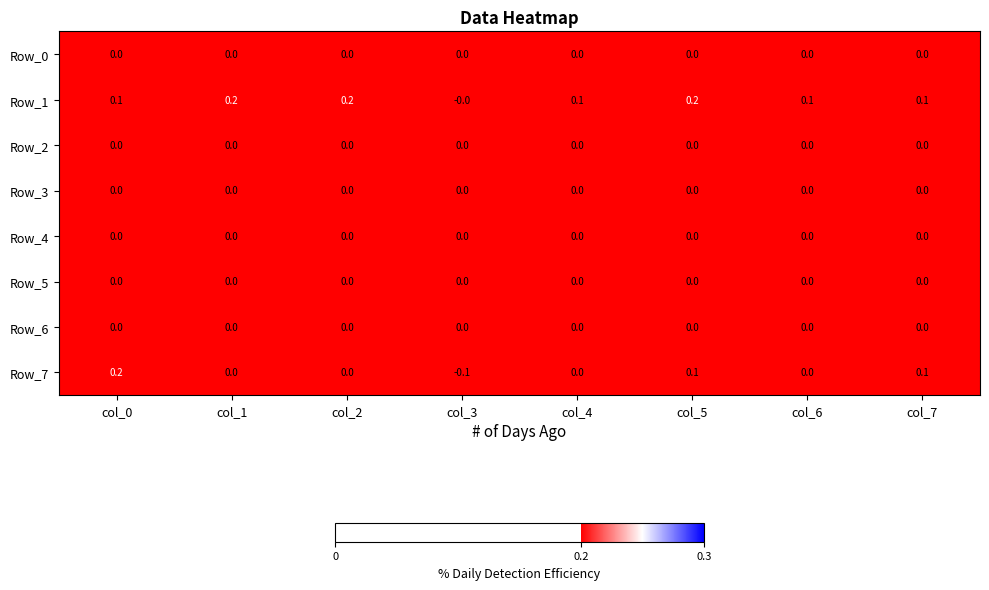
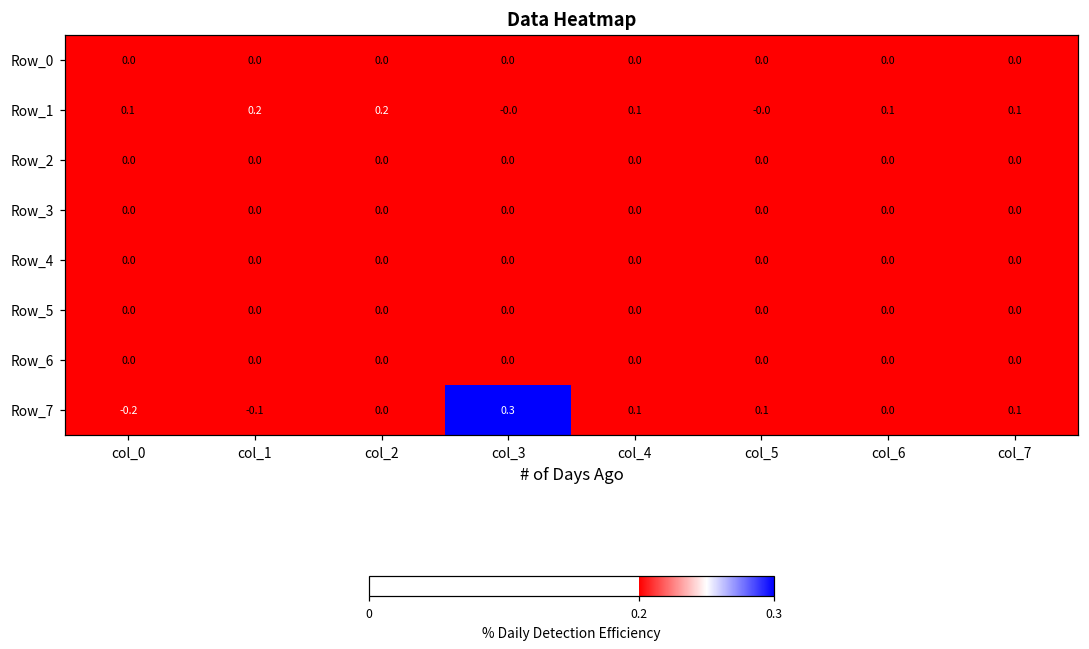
Row_1, col_5: 0.2 -> -0.0
Row_7, col_0: 0.2 -> -0.2
Row_7, col_1: 0.0 -> -0.1
Row_7, col_3: -0.1 -> 0.3
Row_7, col_4: 0.0 -> 0.1
